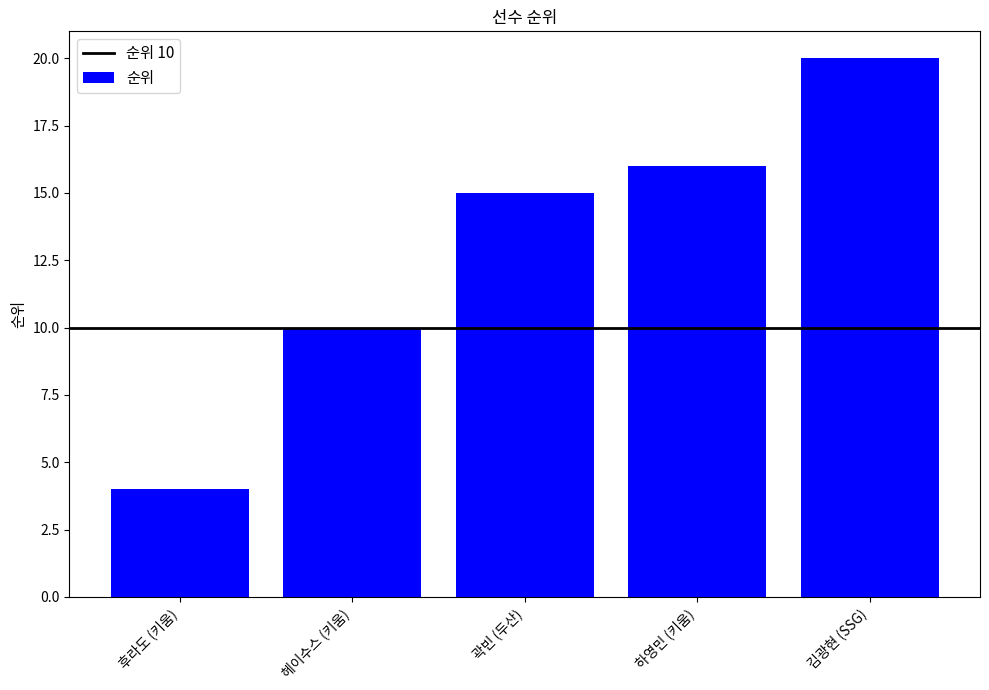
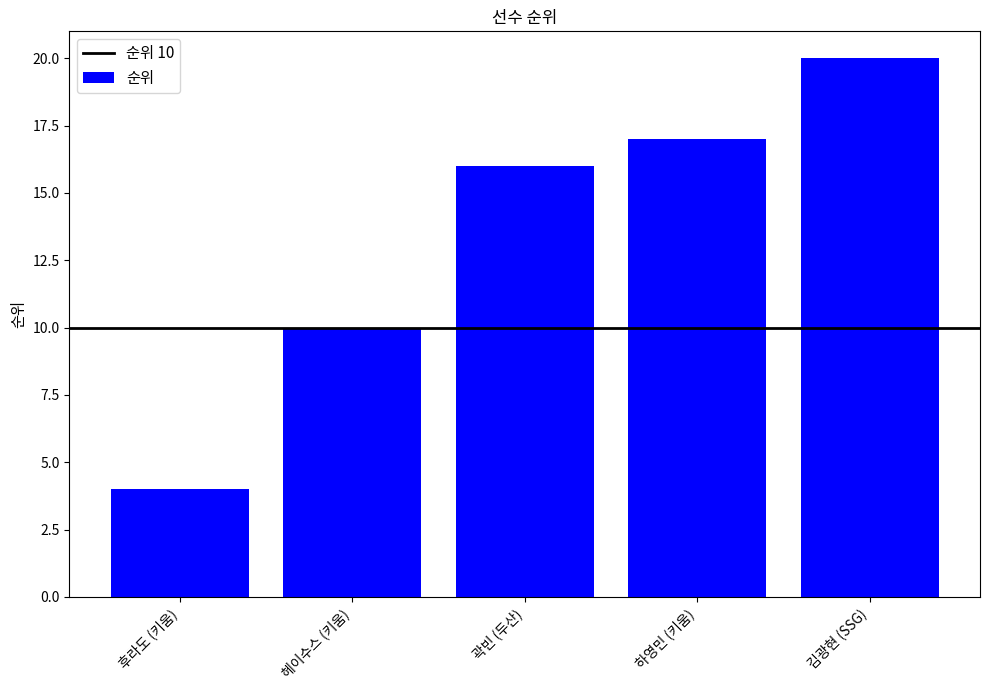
곽빈 (두산): 15 -> 16
하영민 (키움): 16 -> 17
